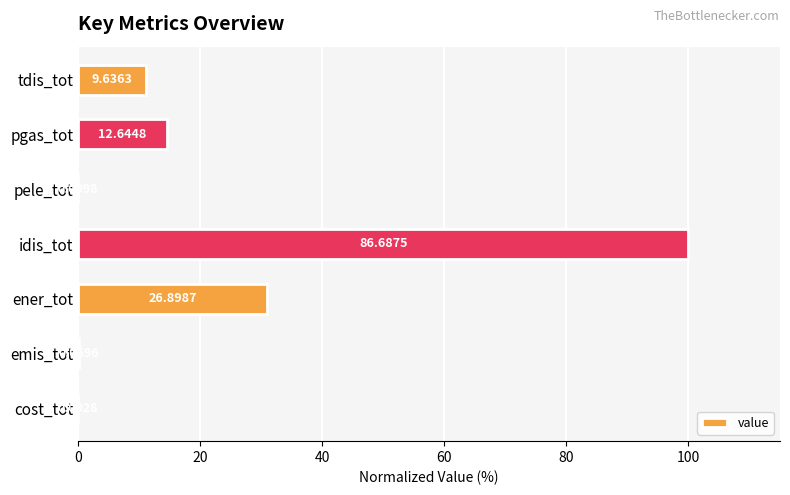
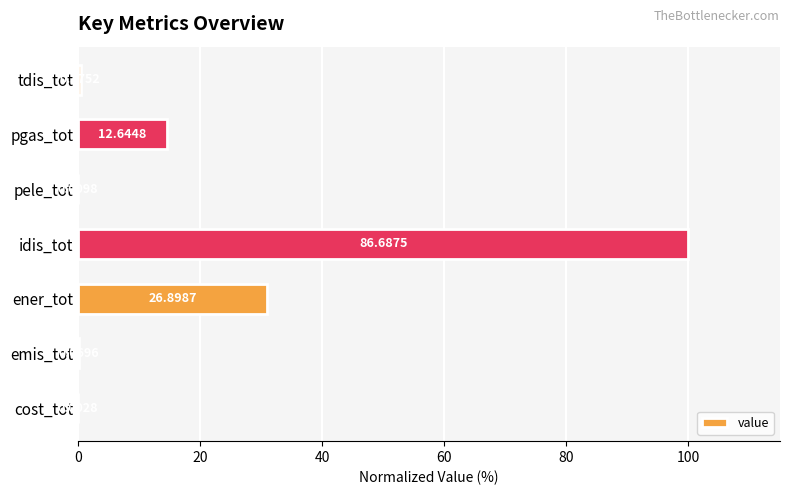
tdis_tot: 11 -> 0
